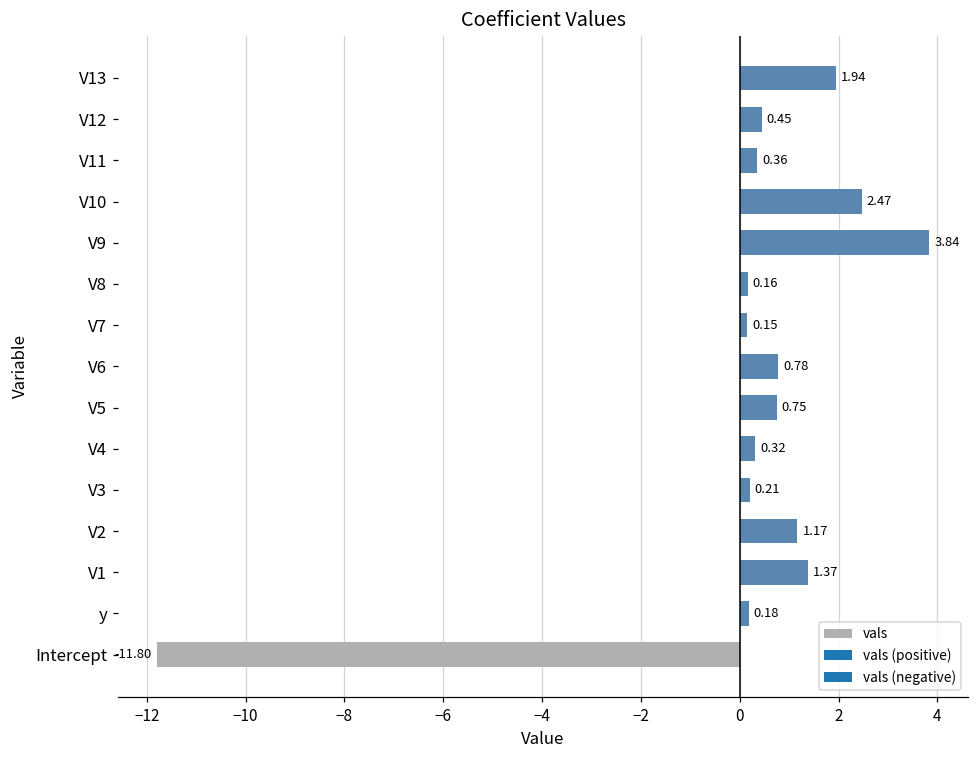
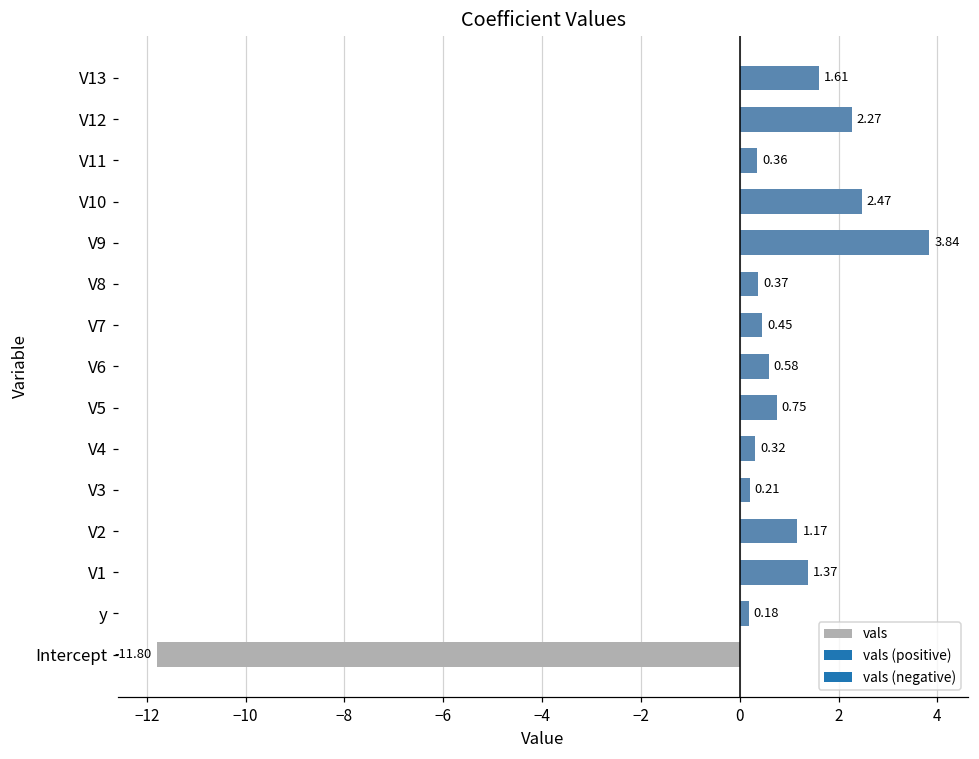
V13: 1.94 -> 1.61
V12: 0.45 -> 2.27
V8: 0.16 -> 0.37
V7: 0.15 -> 0.45
V6: 0.78 -> 0.58
